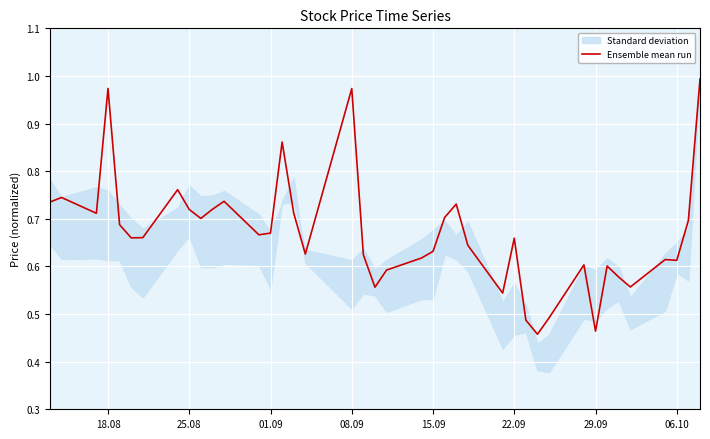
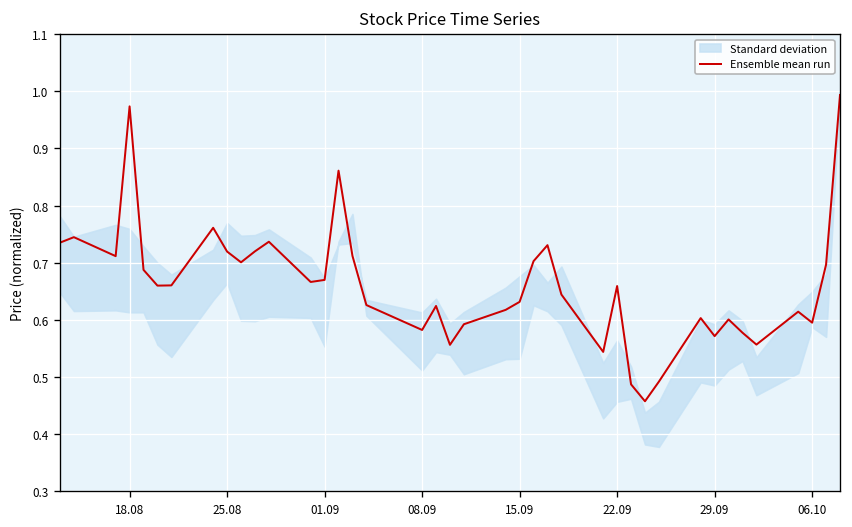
Ensemble mean run, 08.09: 0.97 -> 0.58
Ensemble mean run, 29.09: 0.46 -> 0.57
Ensemble mean run, 06.10: 0.61 -> 0.60
